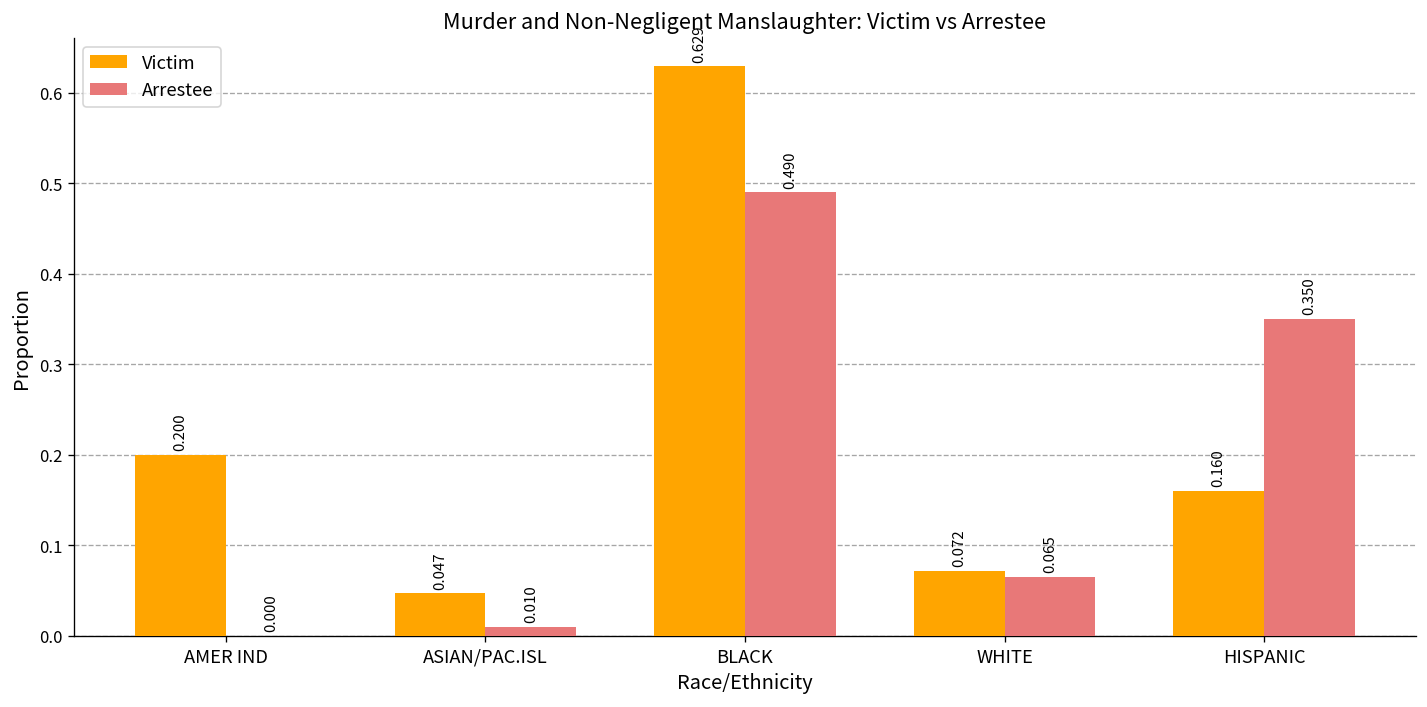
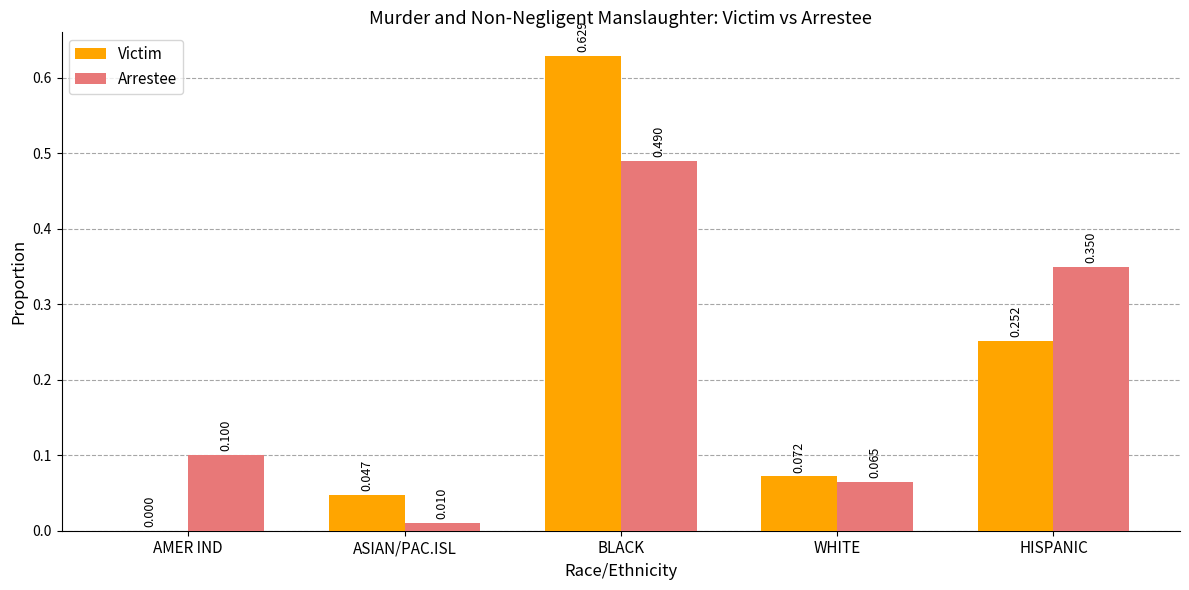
Victim, AMER IND: 0.200 -> 0.000
Arrestee, AMER IND: 0.000 -> 0.100
Victim, HISPANIC: 0.160 -> 0.252
